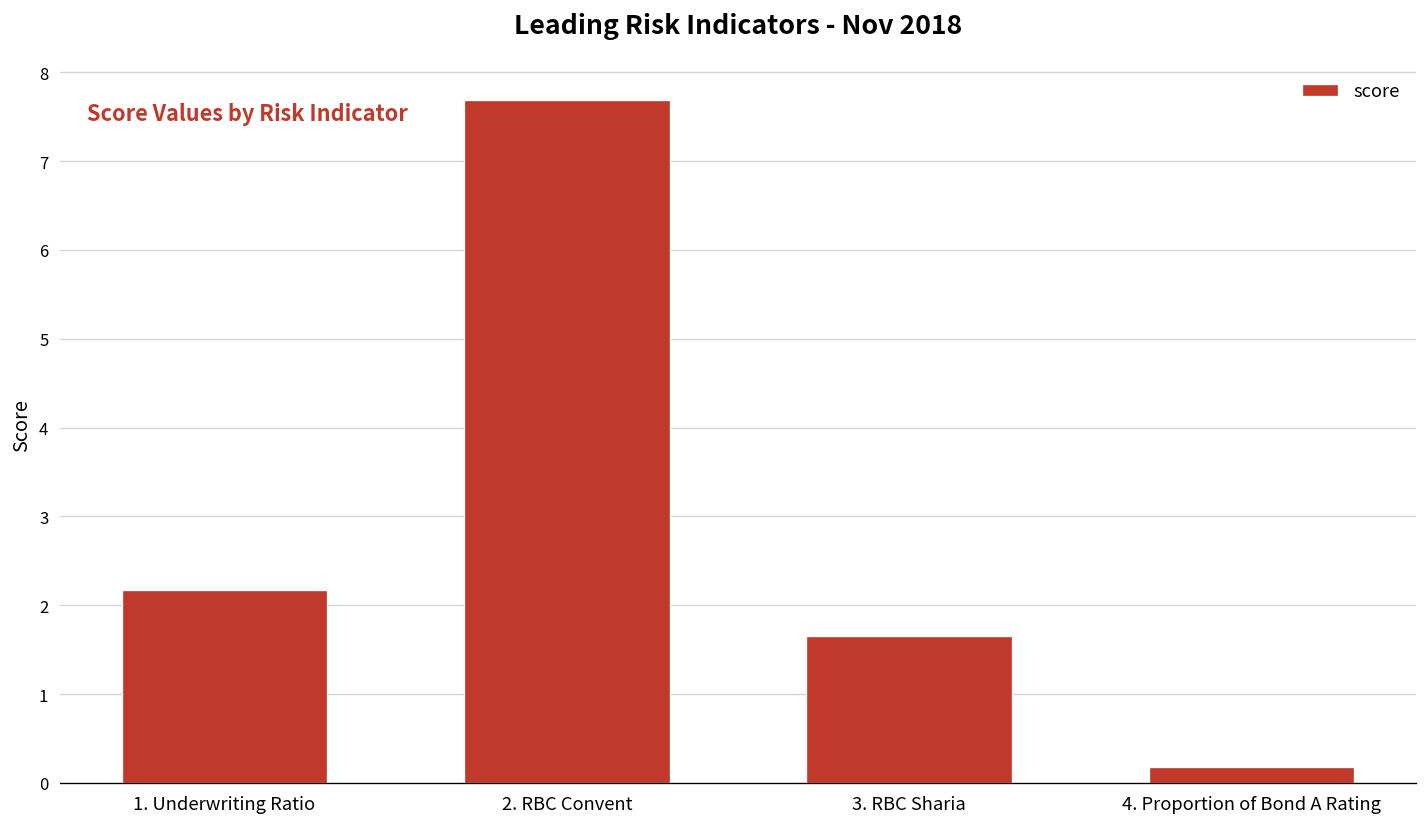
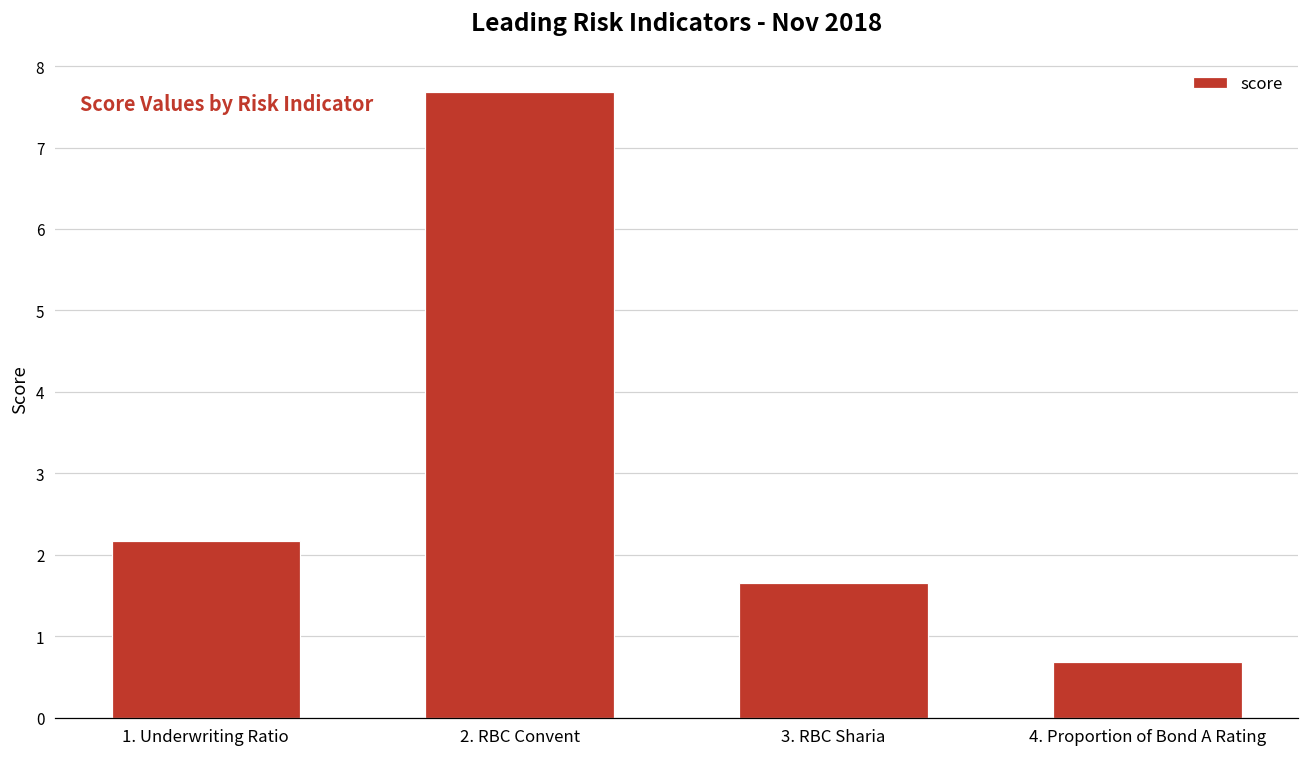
4. Proportion of Bond A Rating: 0.2 -> 0.7
